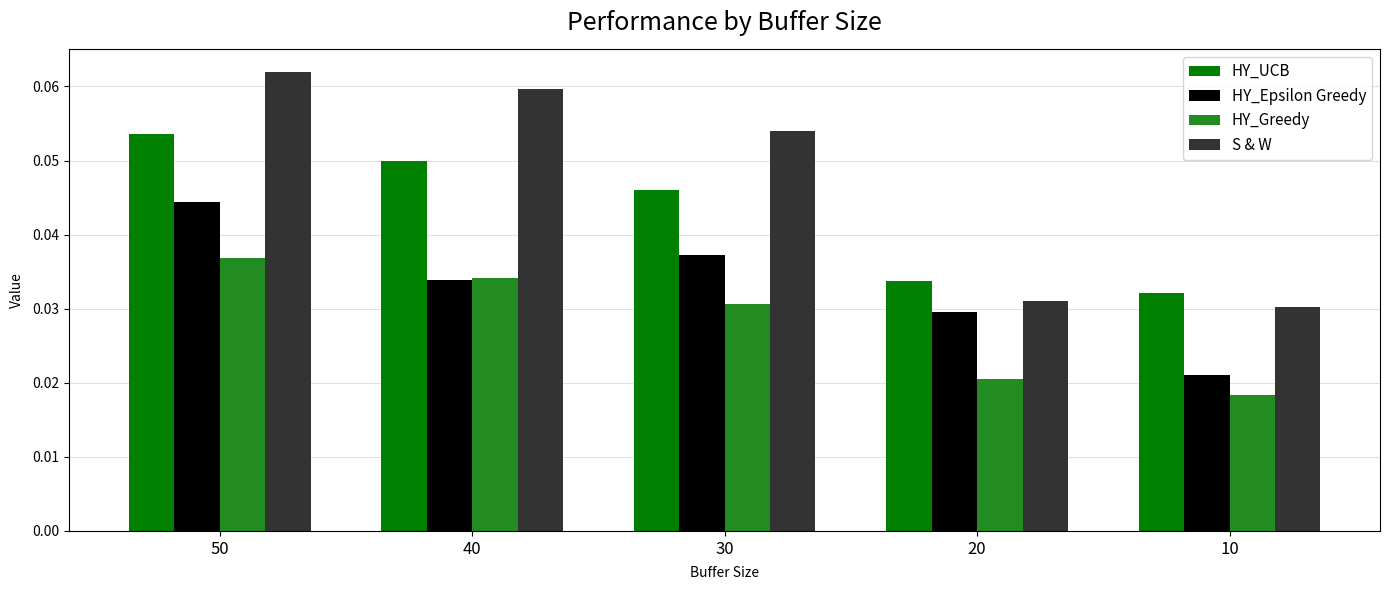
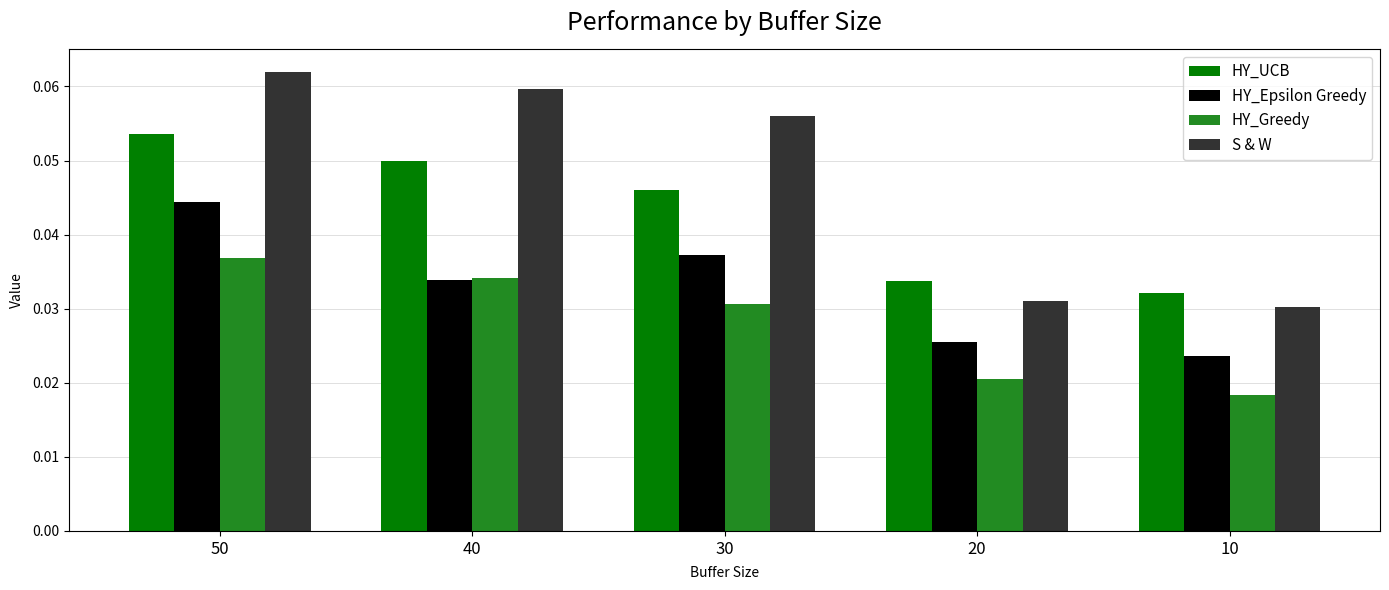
S & W, 30: 0.054 -> 0.056
HY_Epsilon Greedy, 20: 0.030 -> 0.026
HY_Epsilon Greedy, 10: 0.021 -> 0.024
